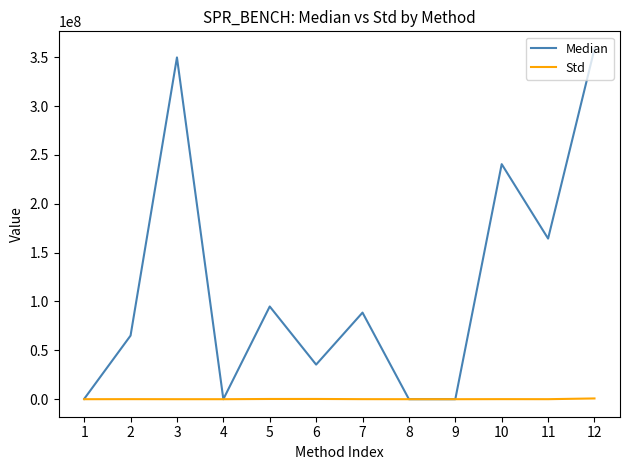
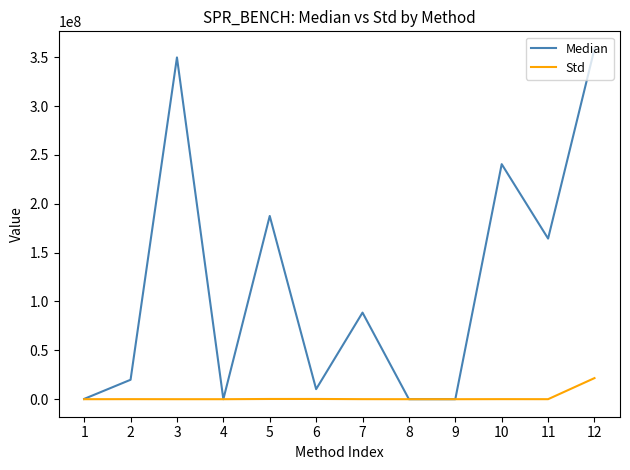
Median, 2: 70000000 -> 20000000
Median, 5: 90000000 -> 190000000
Median, 6: 40000000 -> 10000000
Std, 12: 0 -> 20000000
